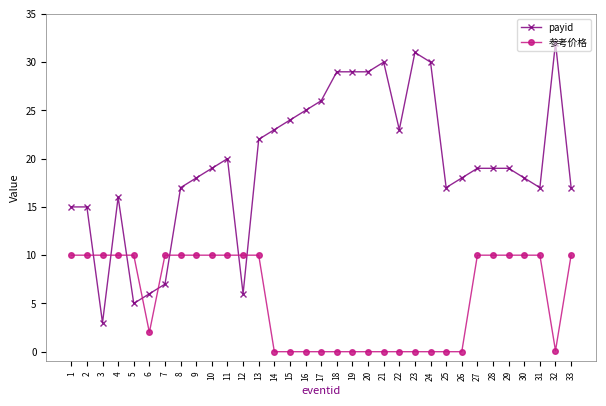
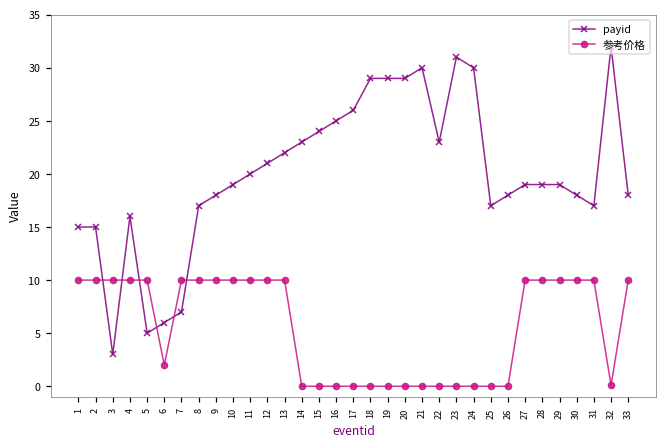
payid, 12: 6 -> 21
payid, 33: 17 -> 18
